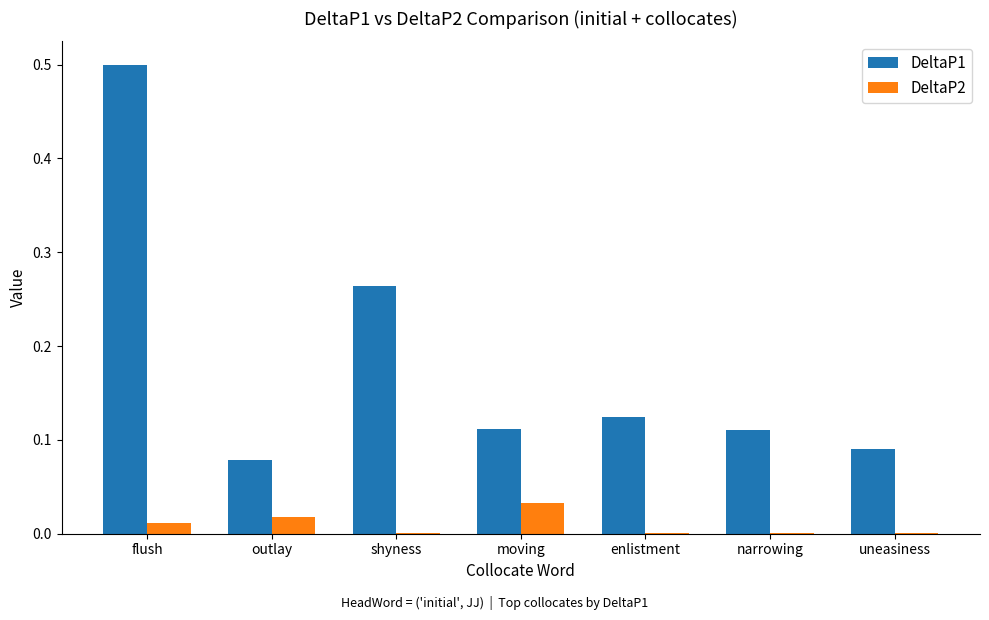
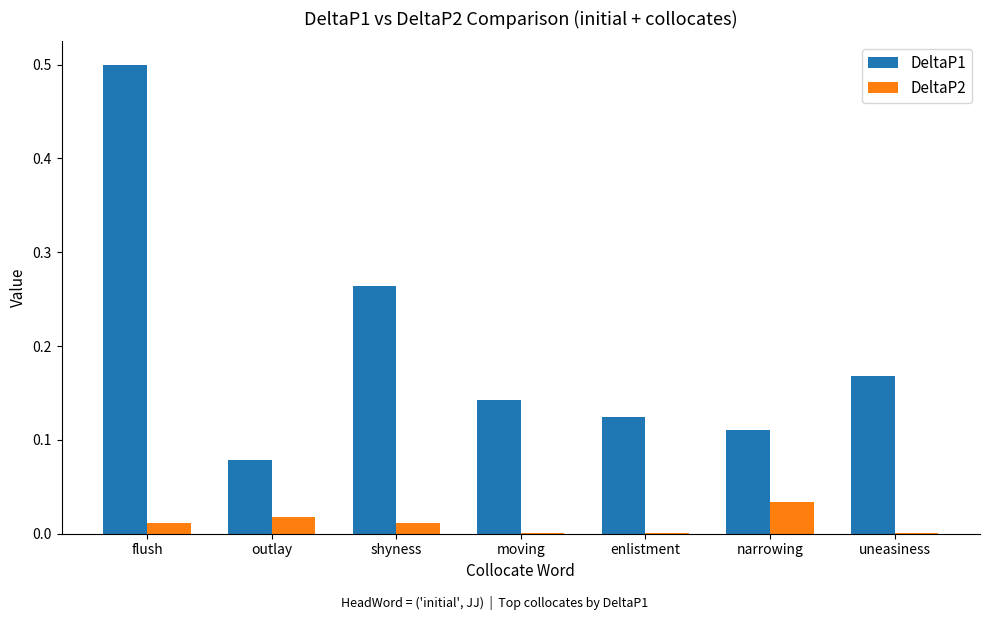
DeltaP2, shyness: 0.00 -> 0.01
DeltaP1, moving: 0.11 -> 0.14
DeltaP2, moving: 0.03 -> 0.00
DeltaP2, narrowing: 0.00 -> 0.03
DeltaP1, uneasiness: 0.09 -> 0.17
